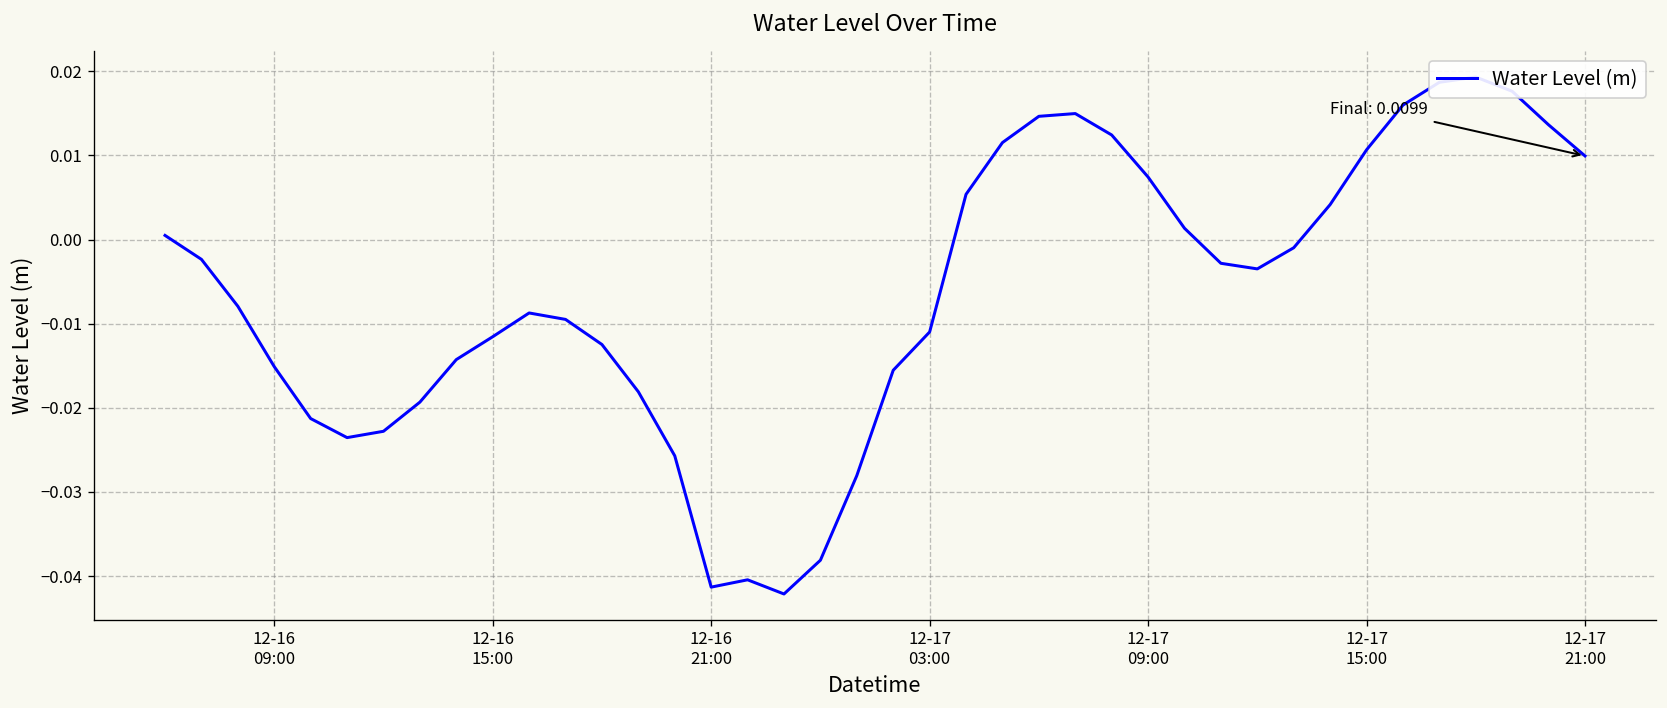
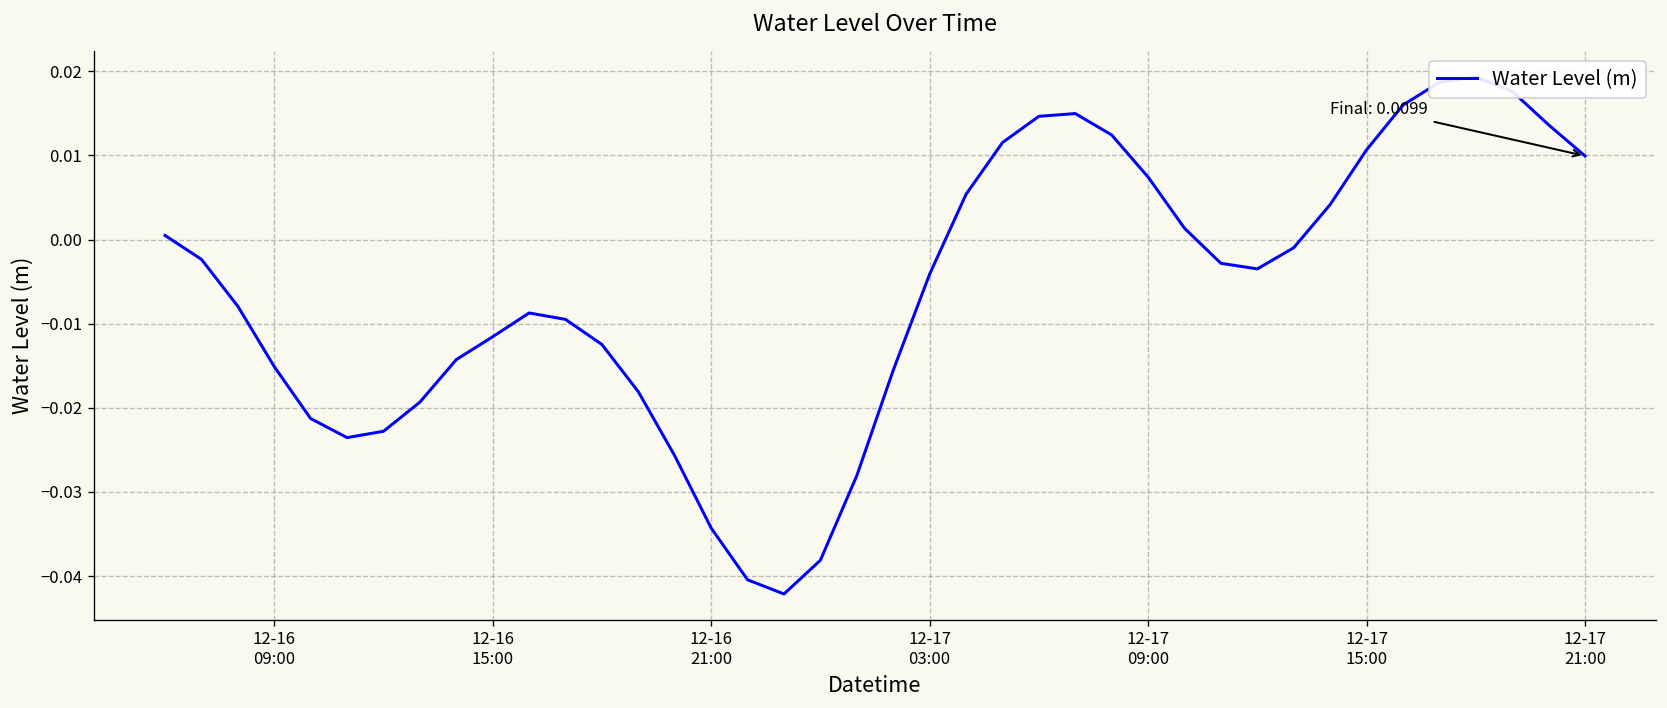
12-16 21:00: -0.041 -> -0.034
12-17 03:00: -0.011 -> -0.004
